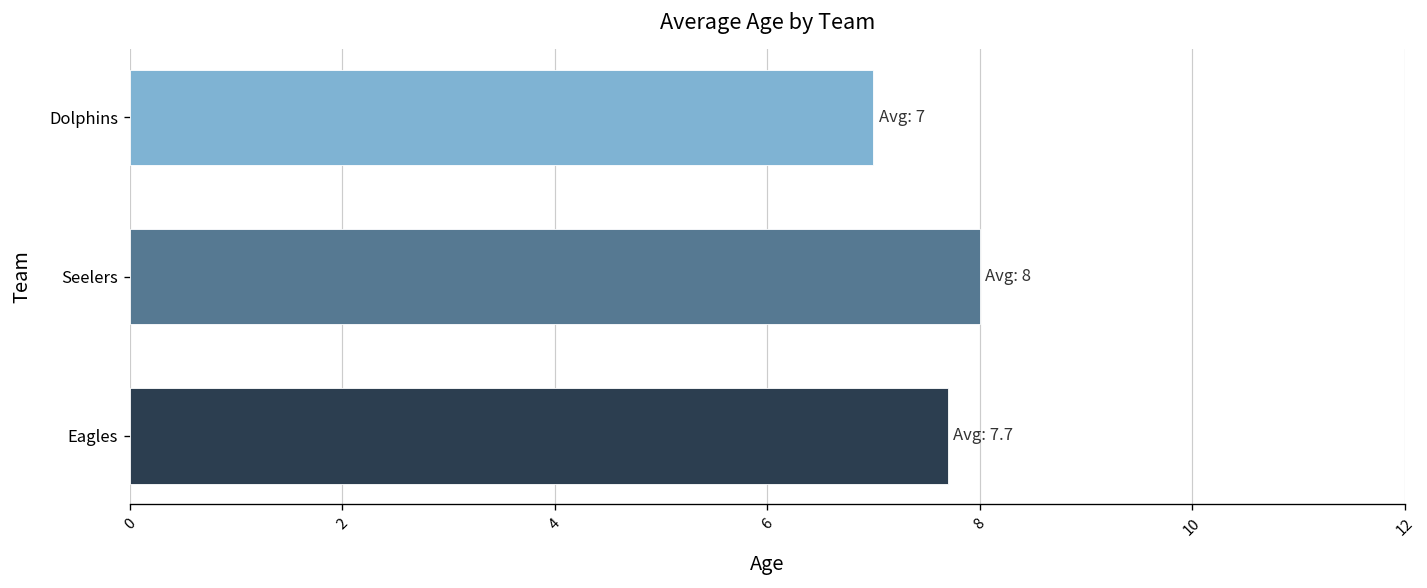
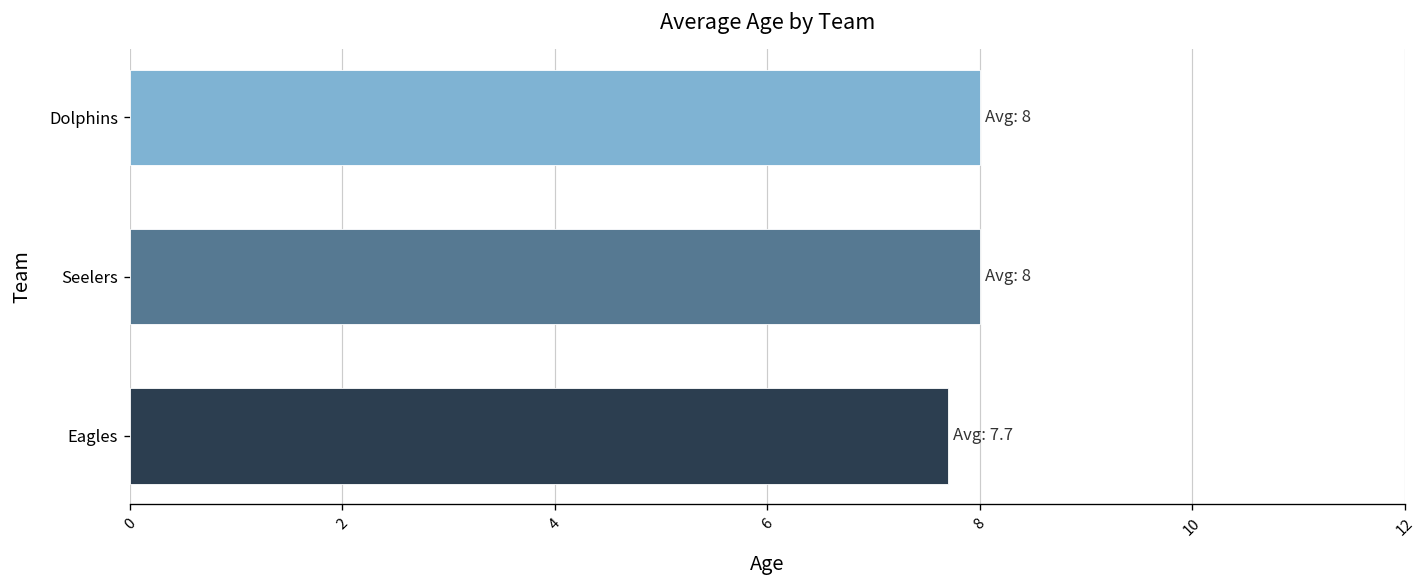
Dolphins: 7 -> 8
